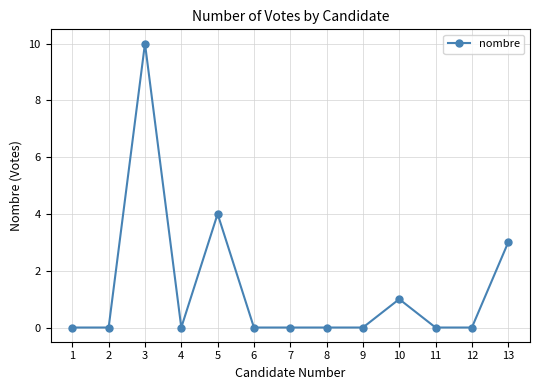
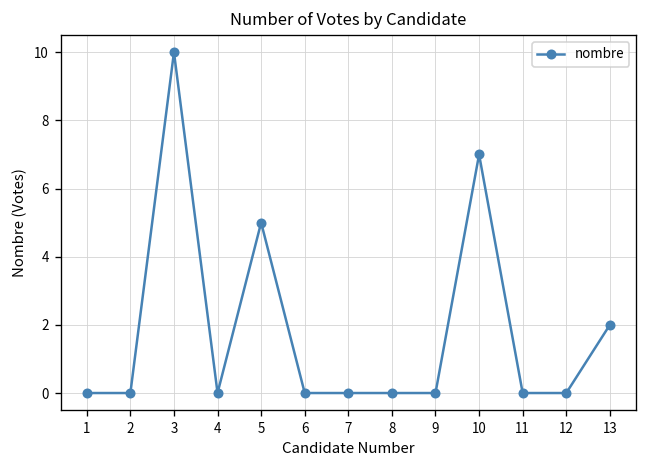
5: 4 -> 5
10: 1 -> 7
13: 3 -> 2
